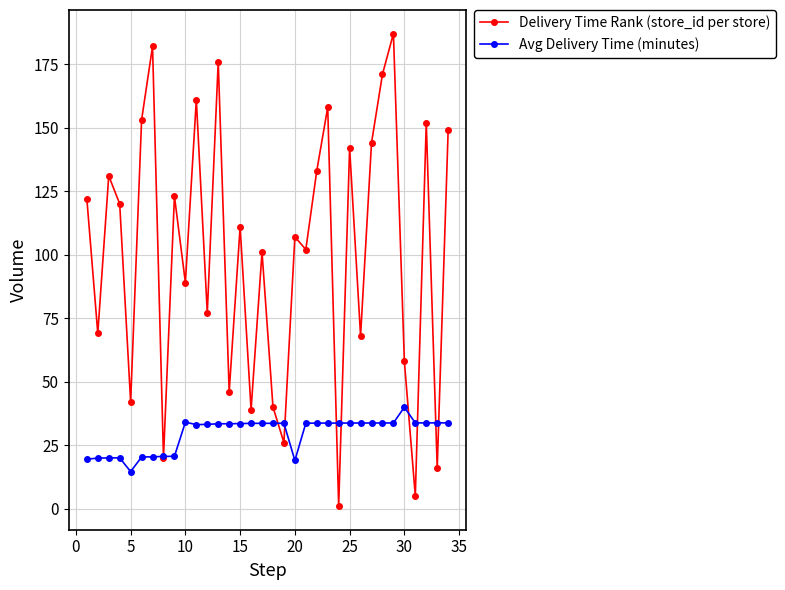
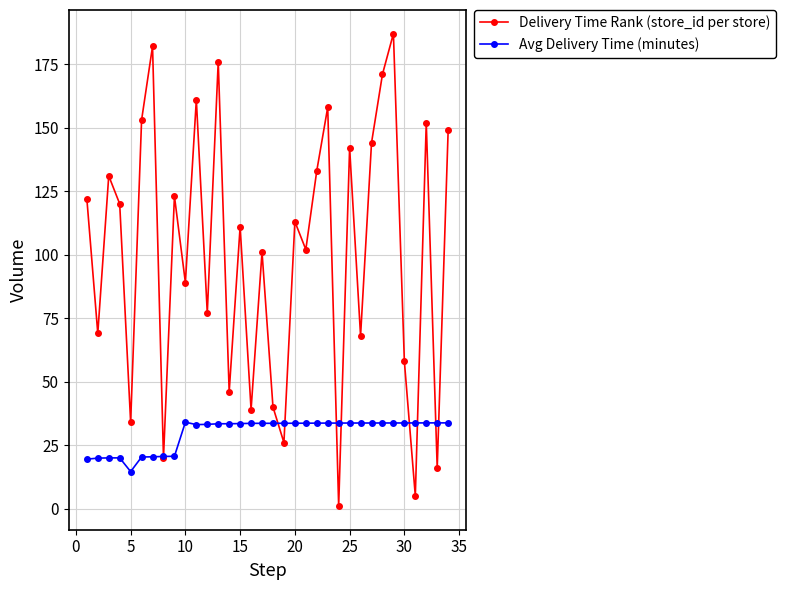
Delivery Time Rank (store_id per store), 5: 42 -> 34
Delivery Time Rank (store_id per store), 20: 107 -> 113
Avg Delivery Time (minutes), 20: 19 -> 34
Avg Delivery Time (minutes), 30: 40 -> 34
